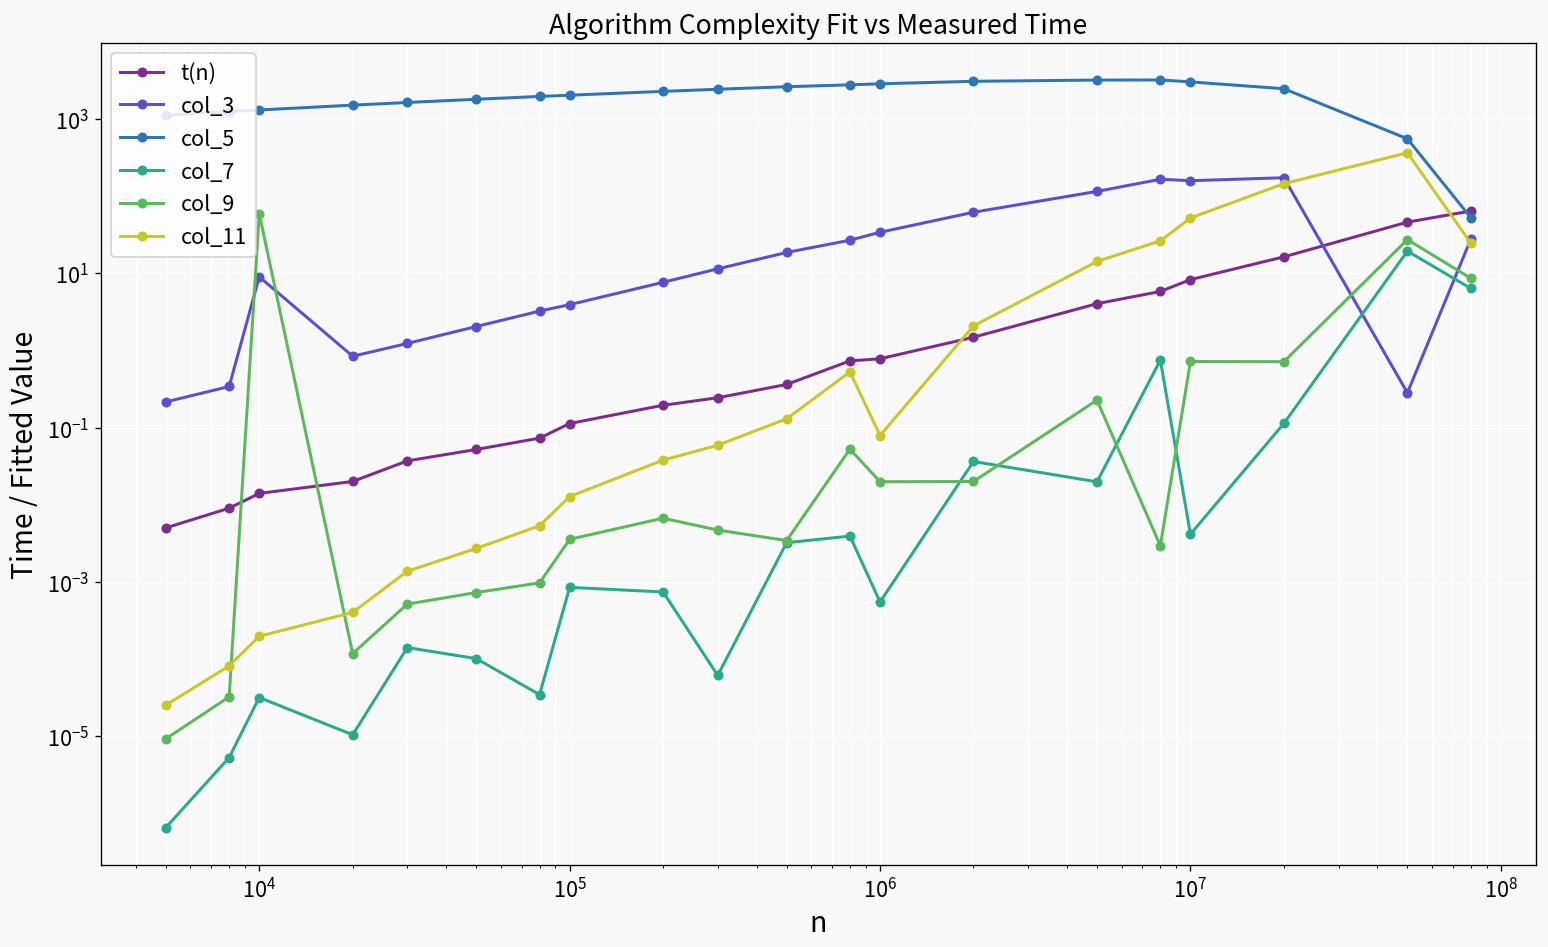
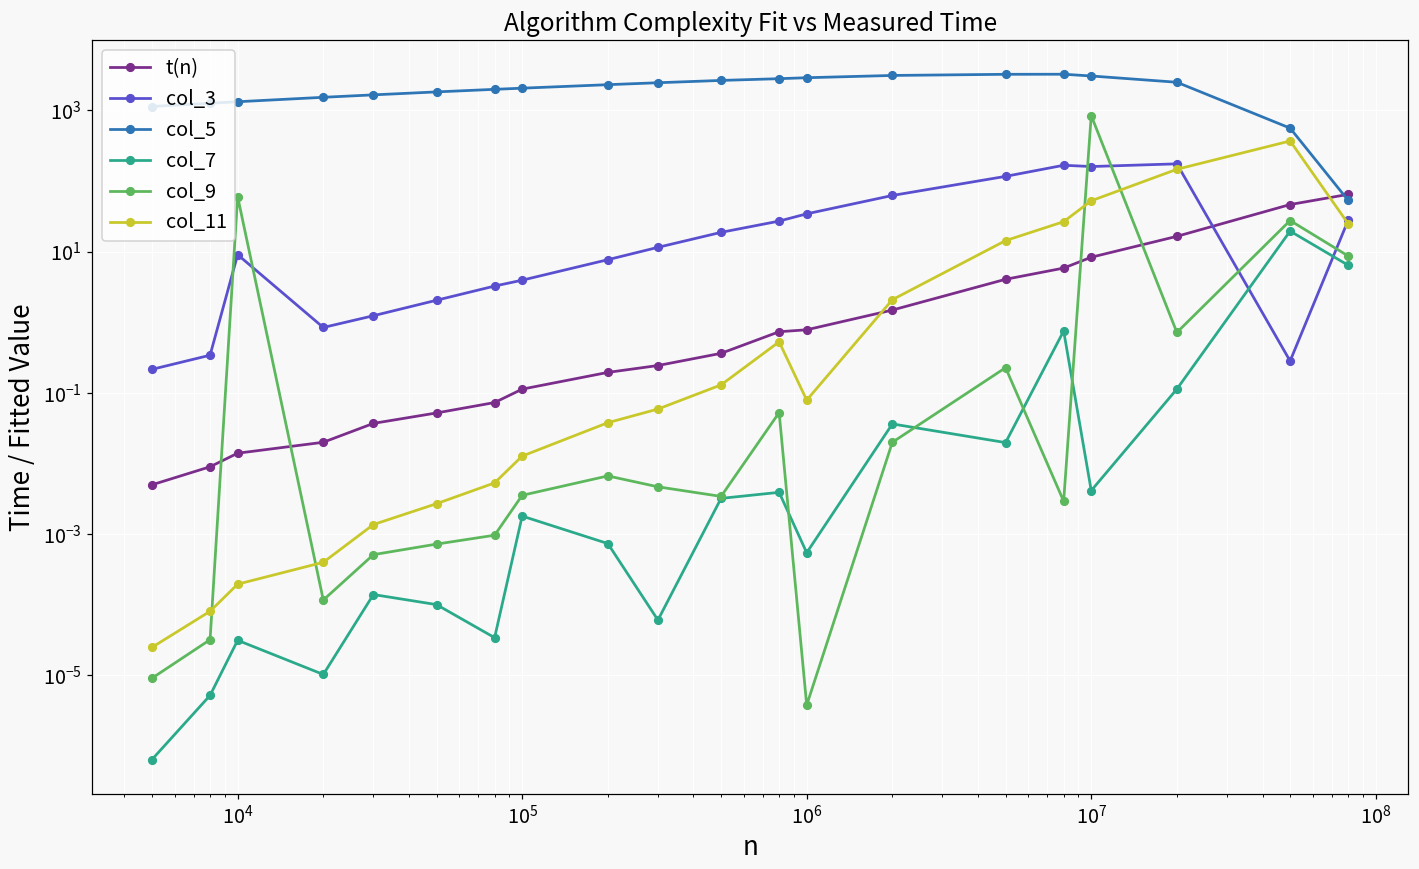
col_7, 10^5: 0.0008 -> 0.0018
col_9, 10^6: 0.020 -> 0.000004
col_9, 10^7: 0.7 -> 800
